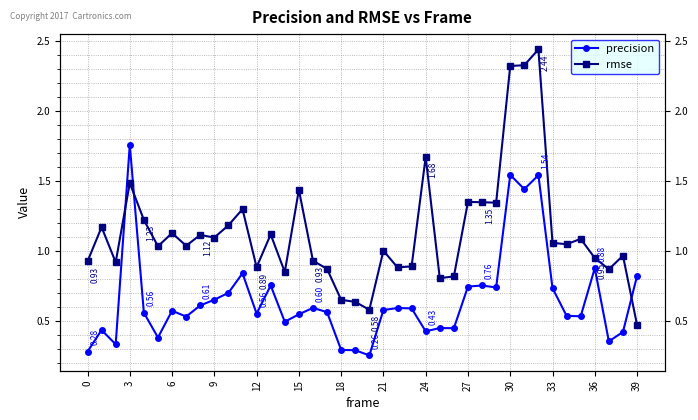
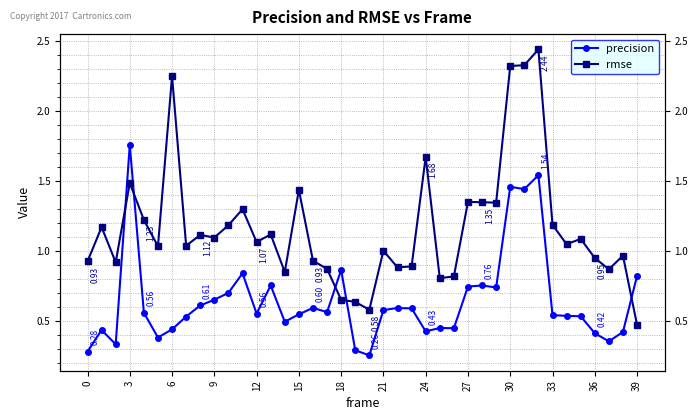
precision, 6: 0.58 -> 0.44
rmse, 6: 1.13 -> 2.25
rmse, 12: 0.89 -> 1.07
precision, 18: 0.30 -> 0.87
precision, 30: 1.55 -> 1.46
precision, 33: 0.74 -> 0.54
rmse, 33: 1.06 -> 1.19
precision, 36: 0.88 -> 0.42
